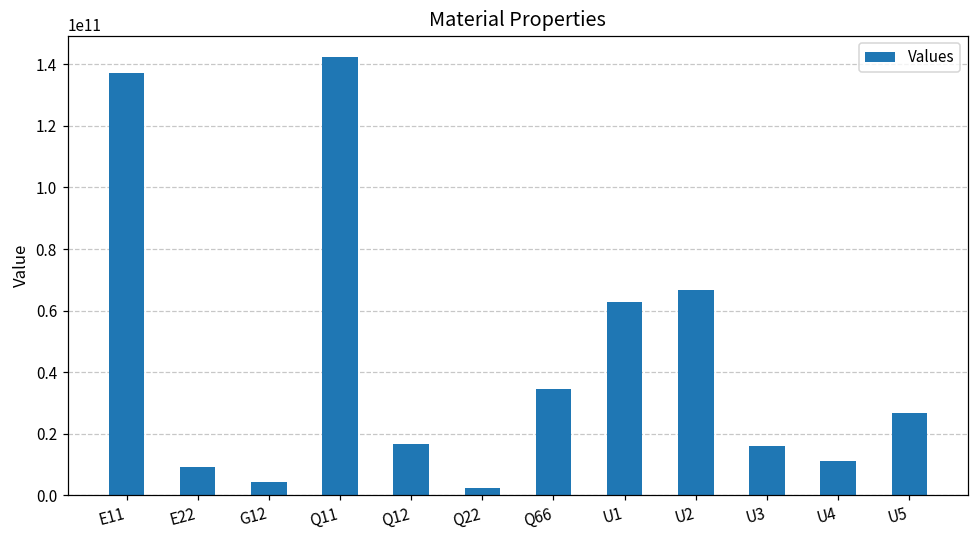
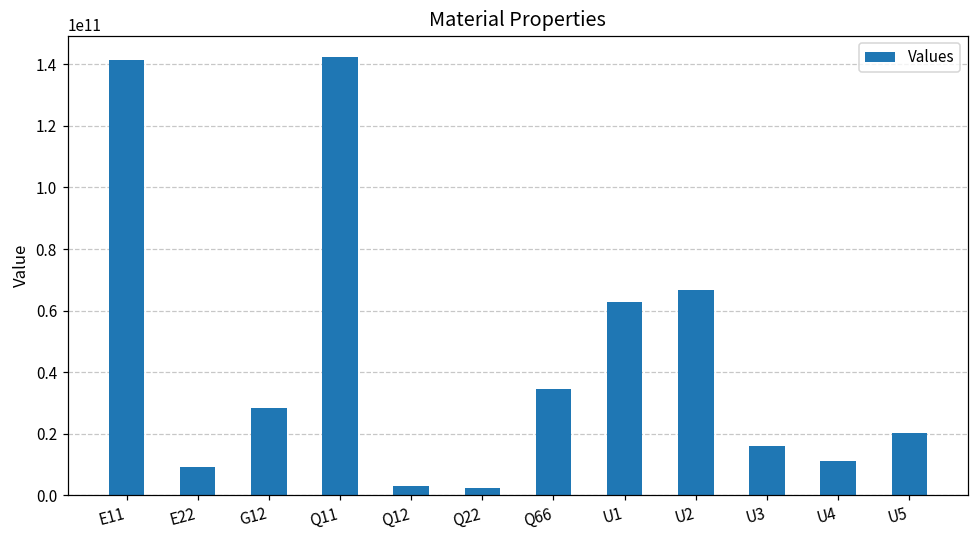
E11: 137000000000 -> 141000000000
G12: 4000000000 -> 28000000000
Q12: 17000000000 -> 3000000000
U5: 27000000000 -> 20000000000
